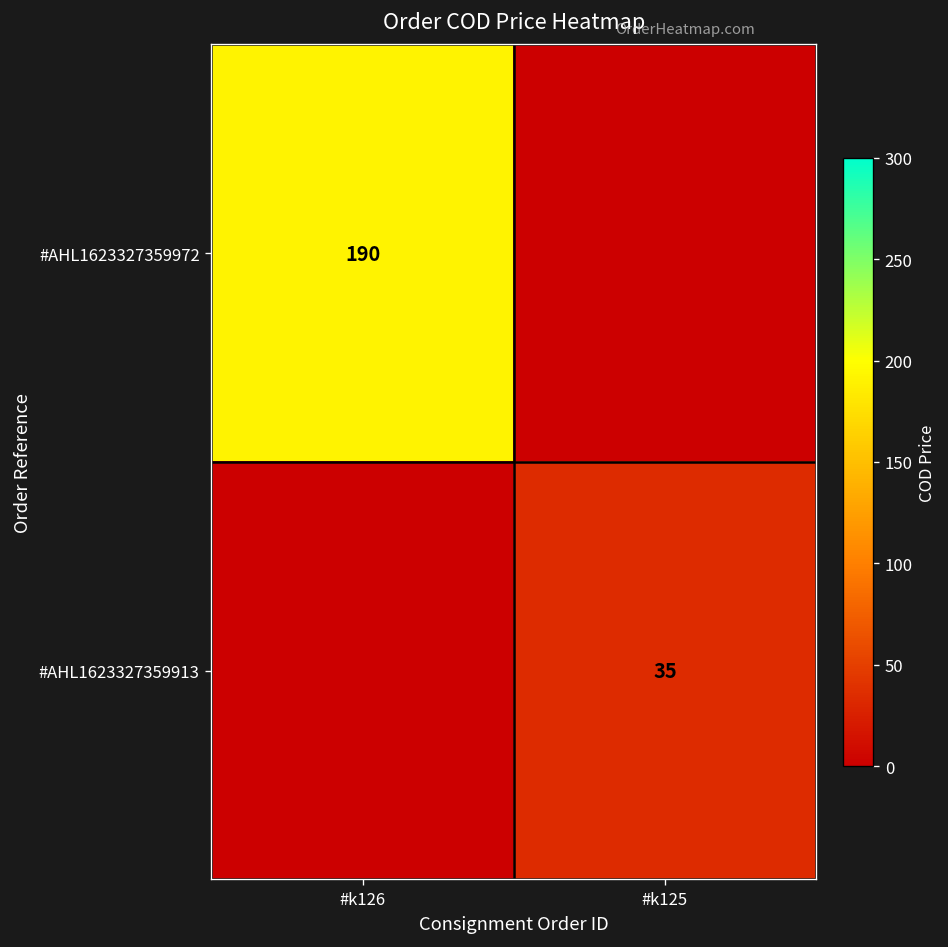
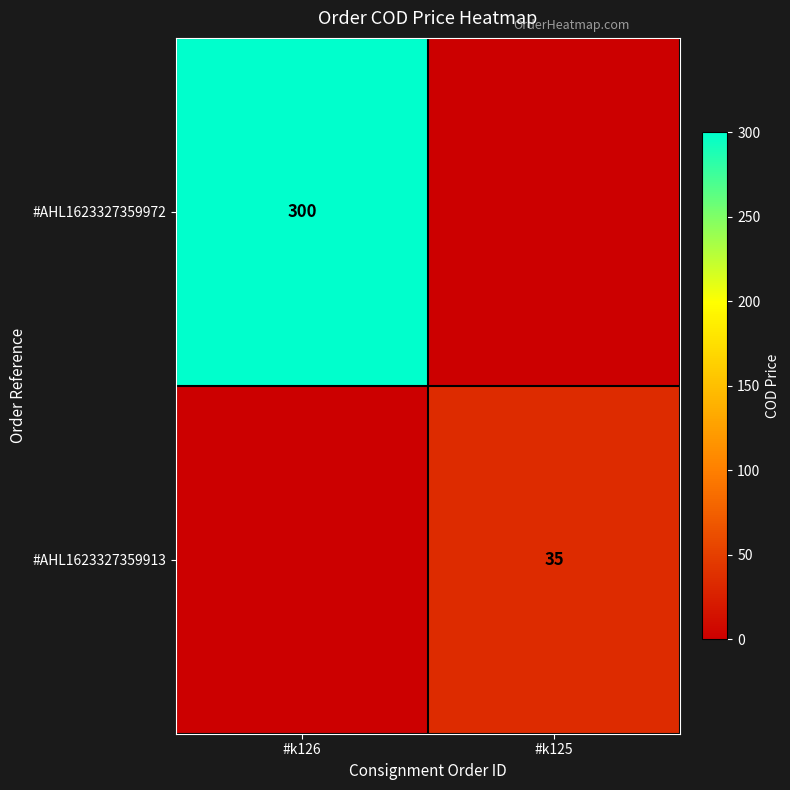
#AHL1623327359972, #k126: 190 -> 300
